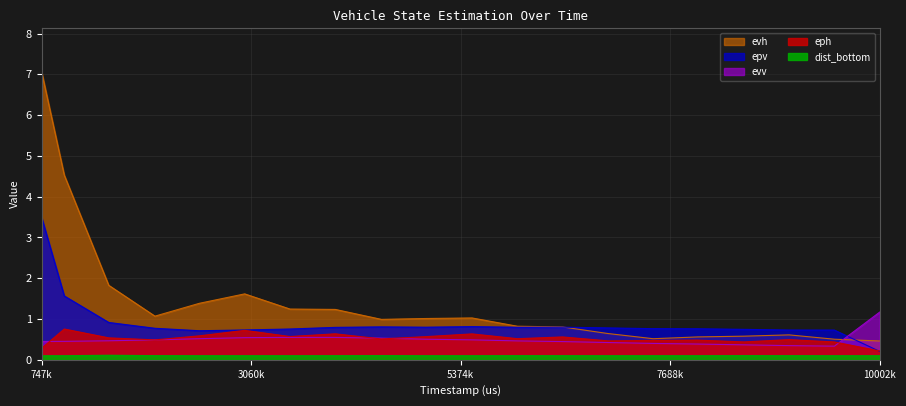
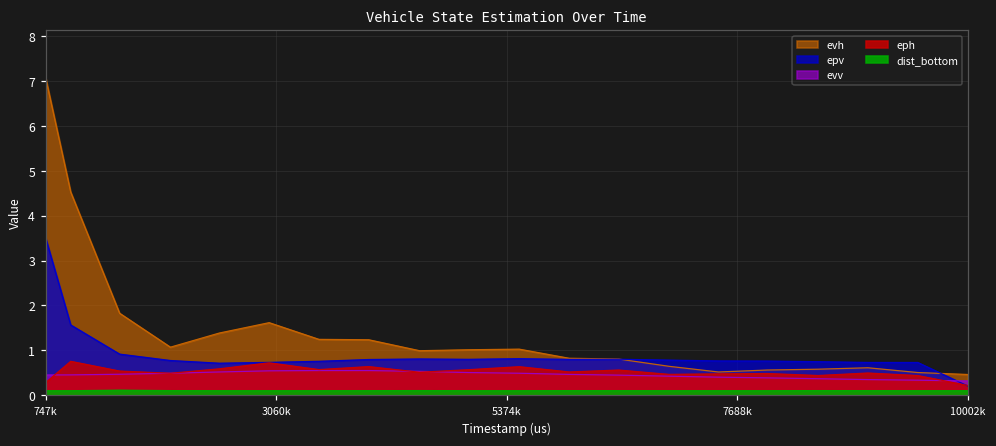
evv, 10002k: 1.2 -> 0.3
